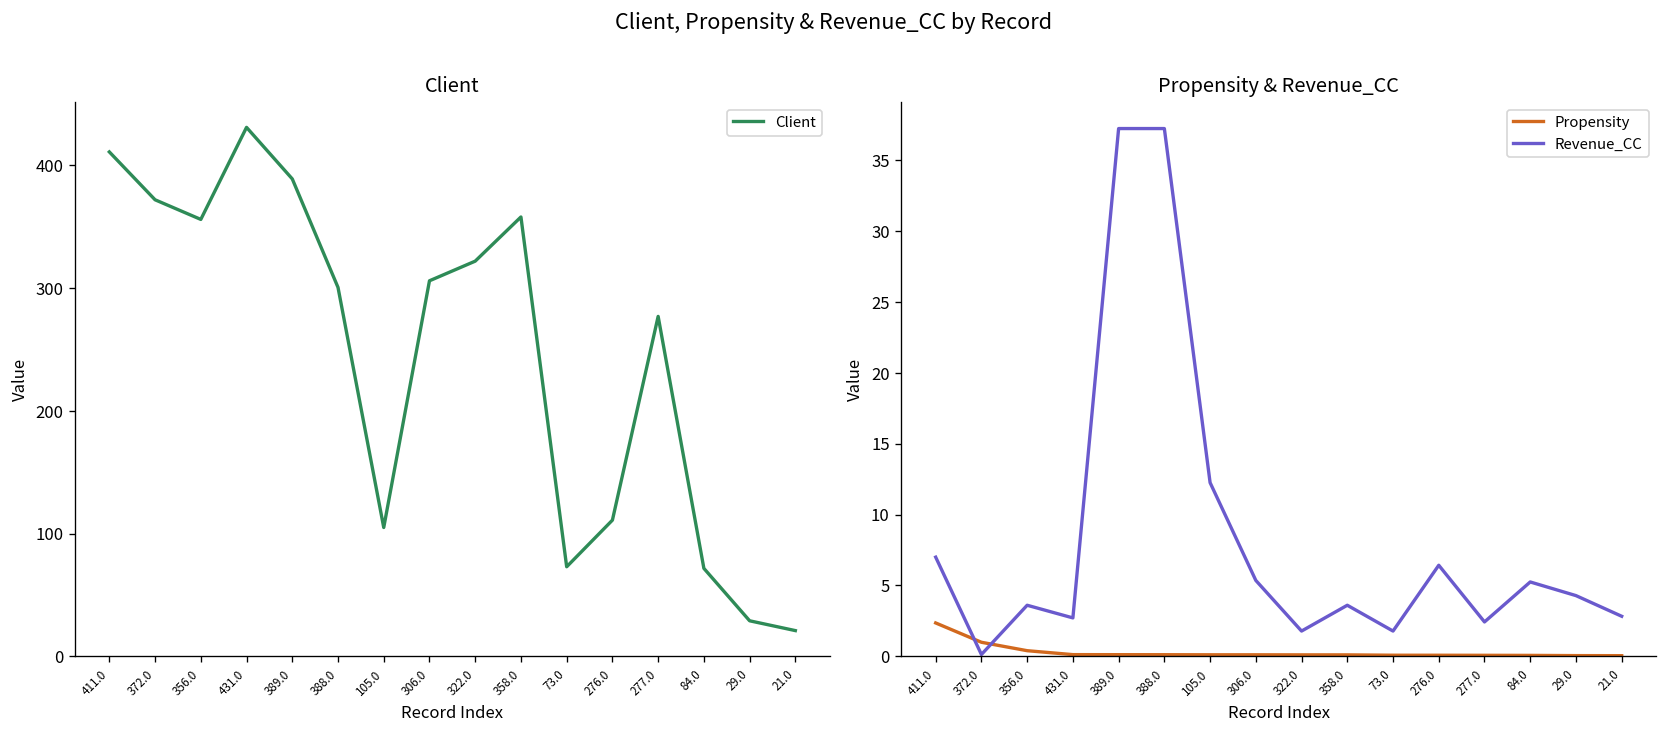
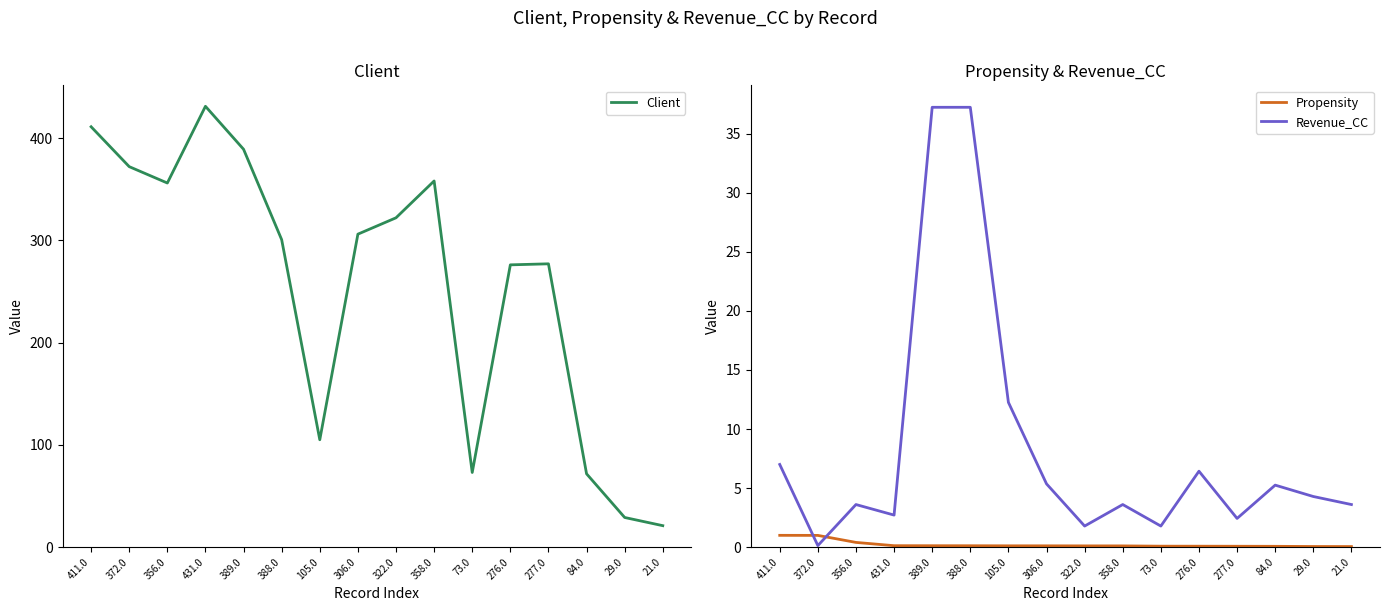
Client, 276.0: 111 -> 276
Propensity & Revenue_CC, Propensity, 411.0: 2.4 -> 1.0
Propensity & Revenue_CC, Revenue_CC, 21.0: 2.8 -> 3.6
